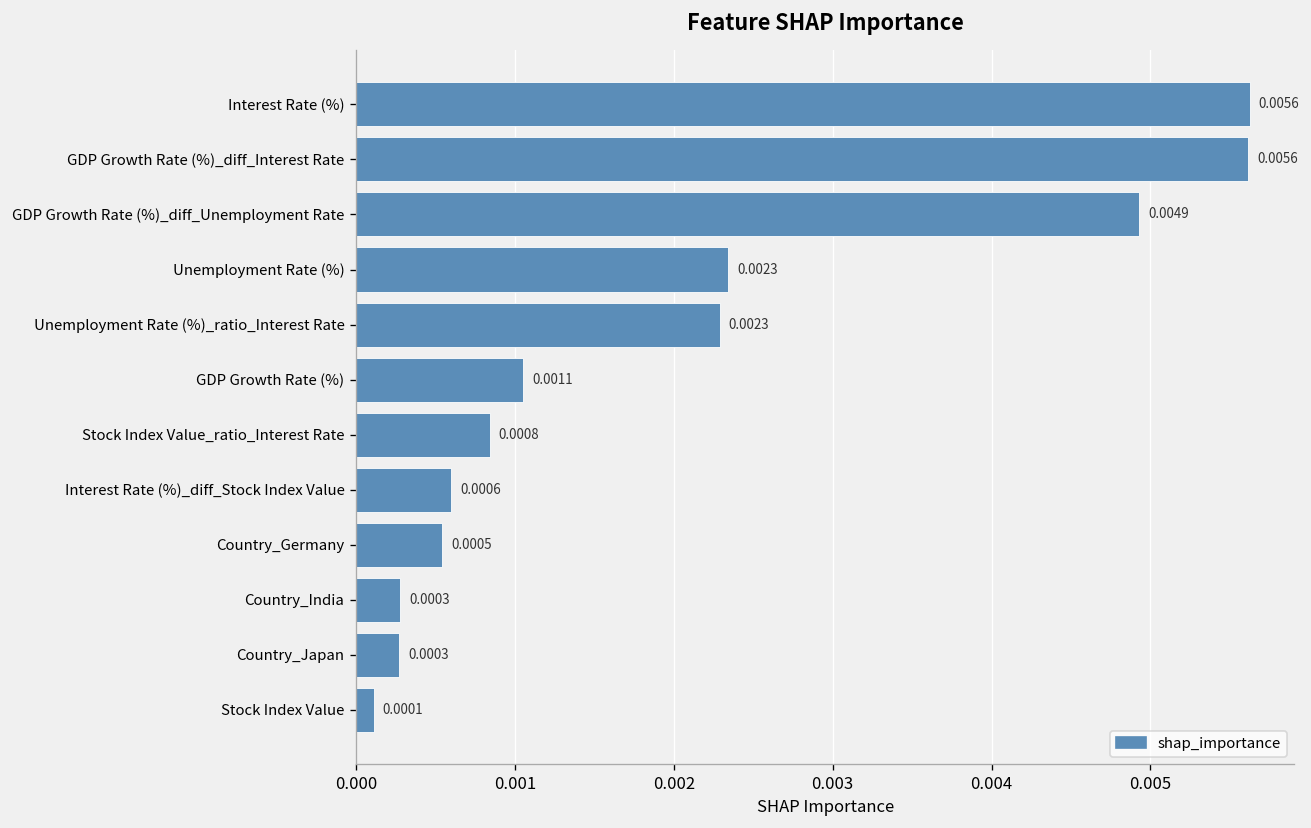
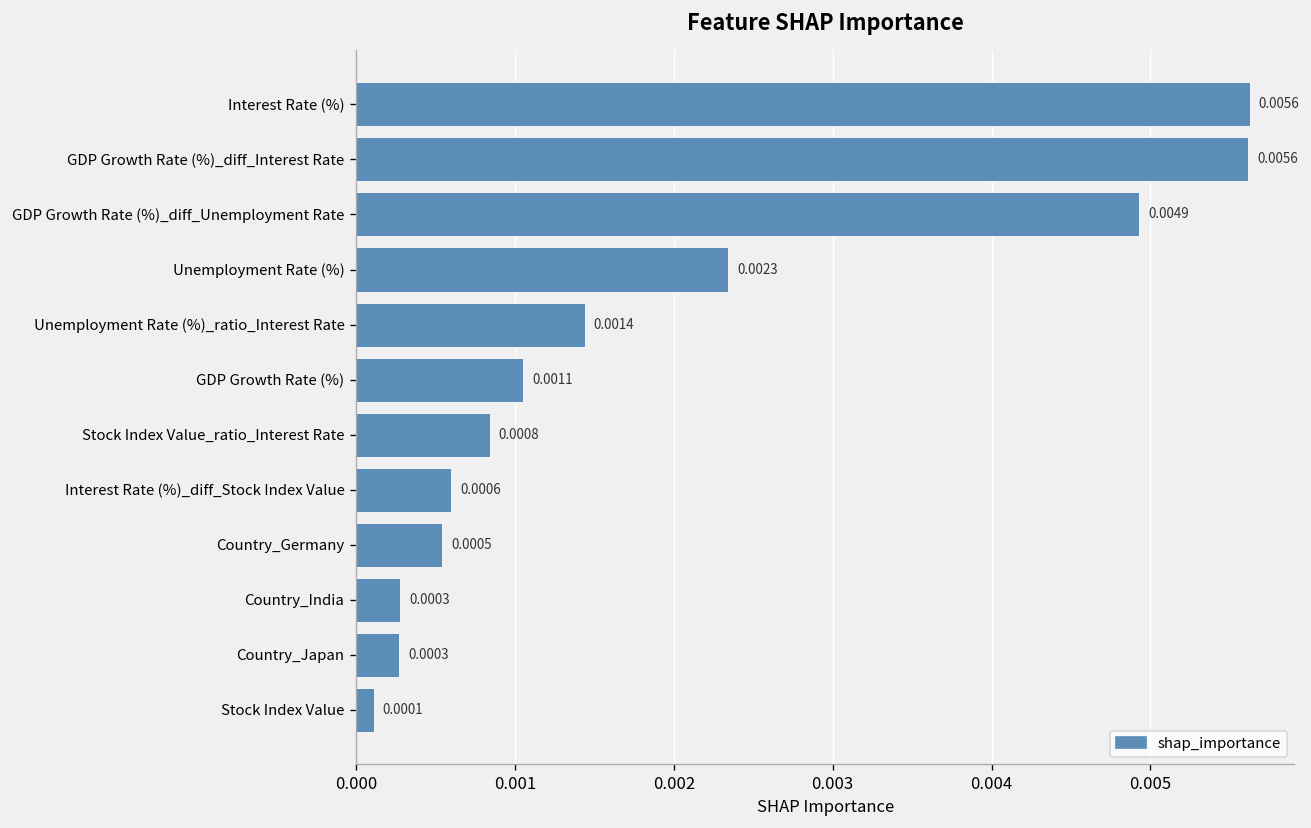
Unemployment Rate (%)_ratio_Interest Rate: 0.0023 -> 0.0014
